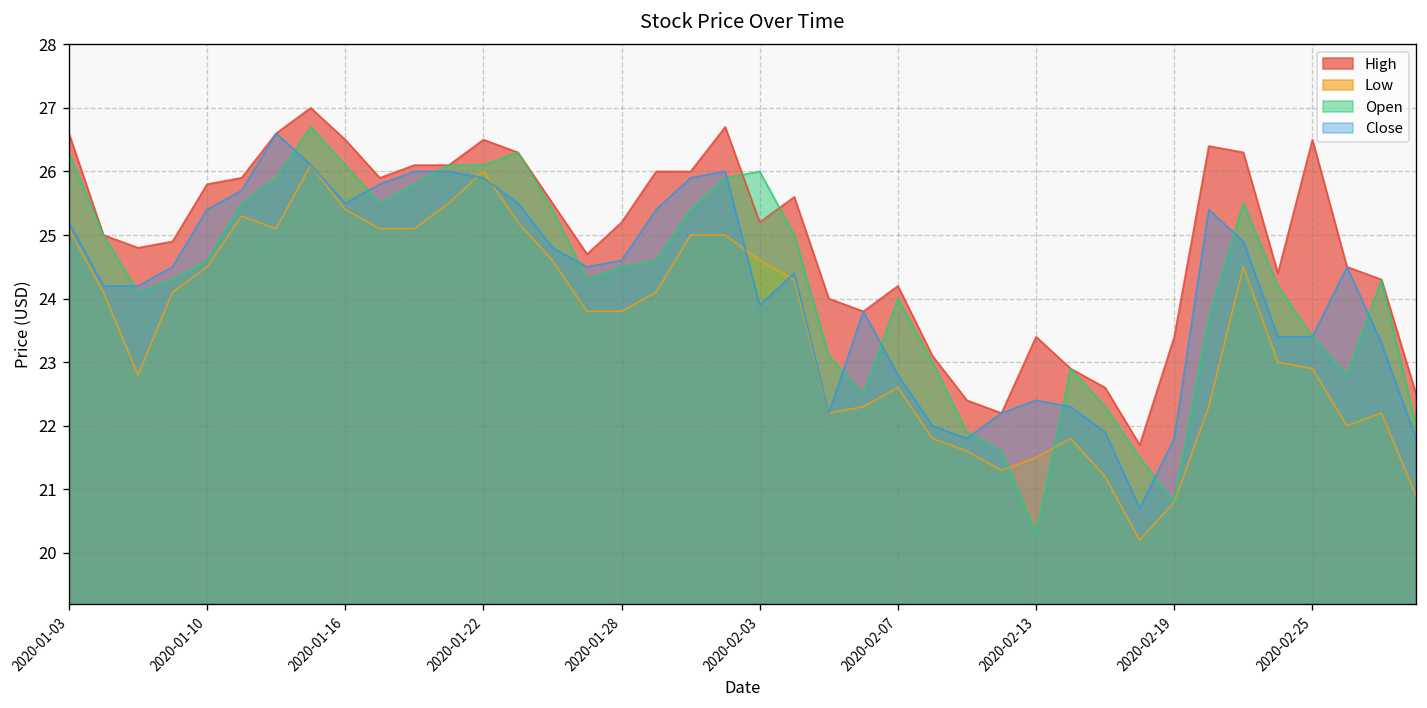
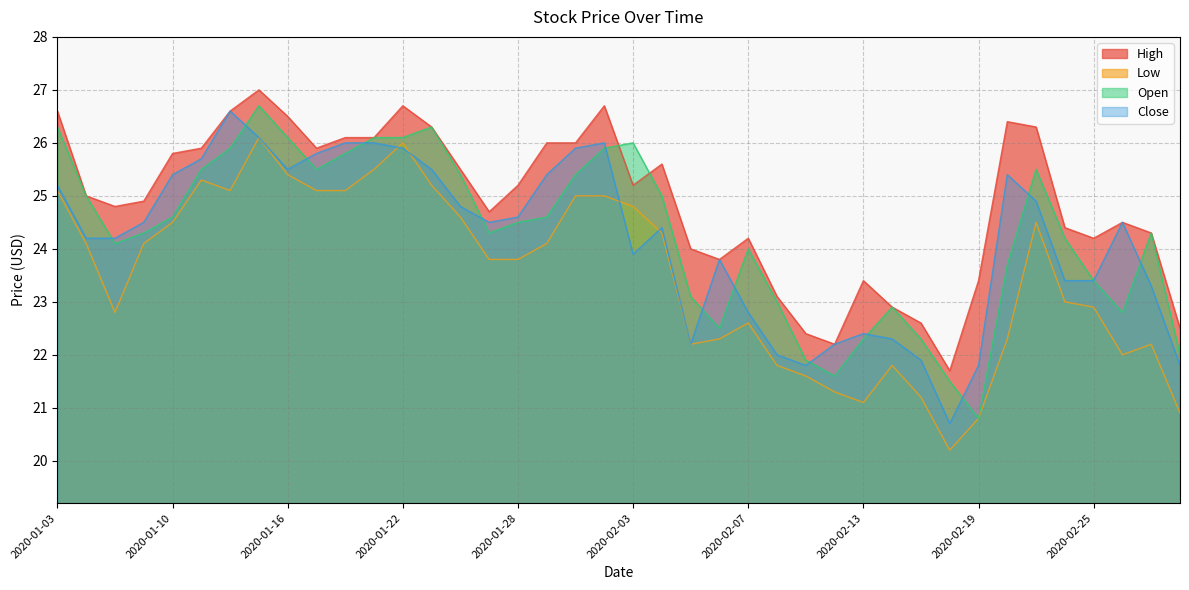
High, 2020-01-22: 26.5 -> 26.7
Low, 2020-02-03: 24.6 -> 24.8
Low, 2020-02-13: 21.5 -> 21.1
Open, 2020-02-13: 20.3 -> 22.3
High, 2020-02-25: 26.5 -> 24.2
